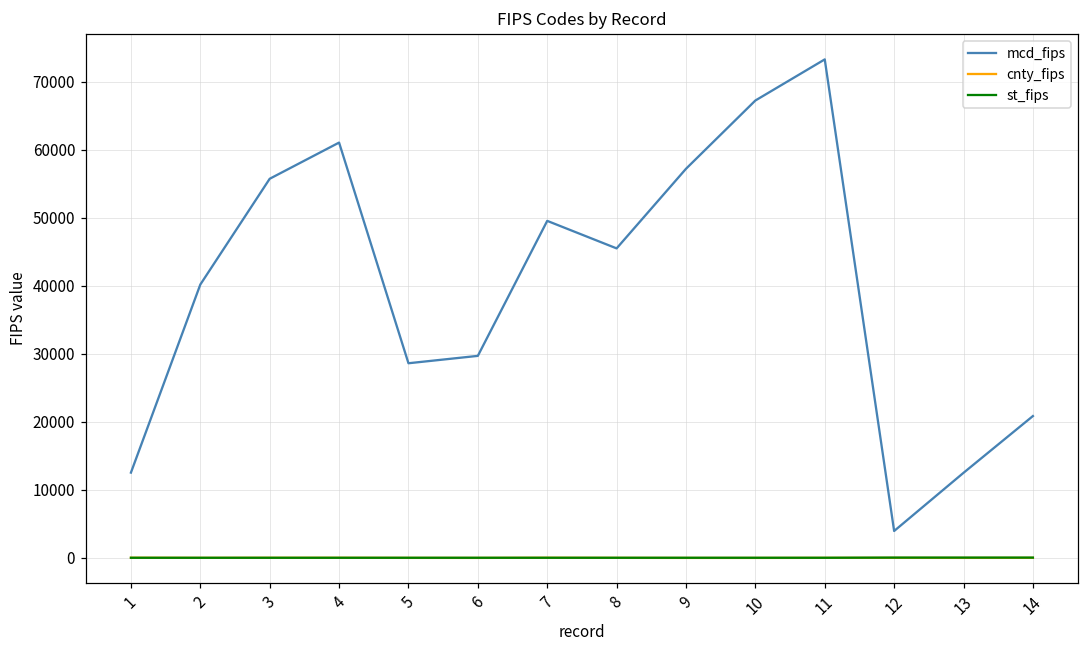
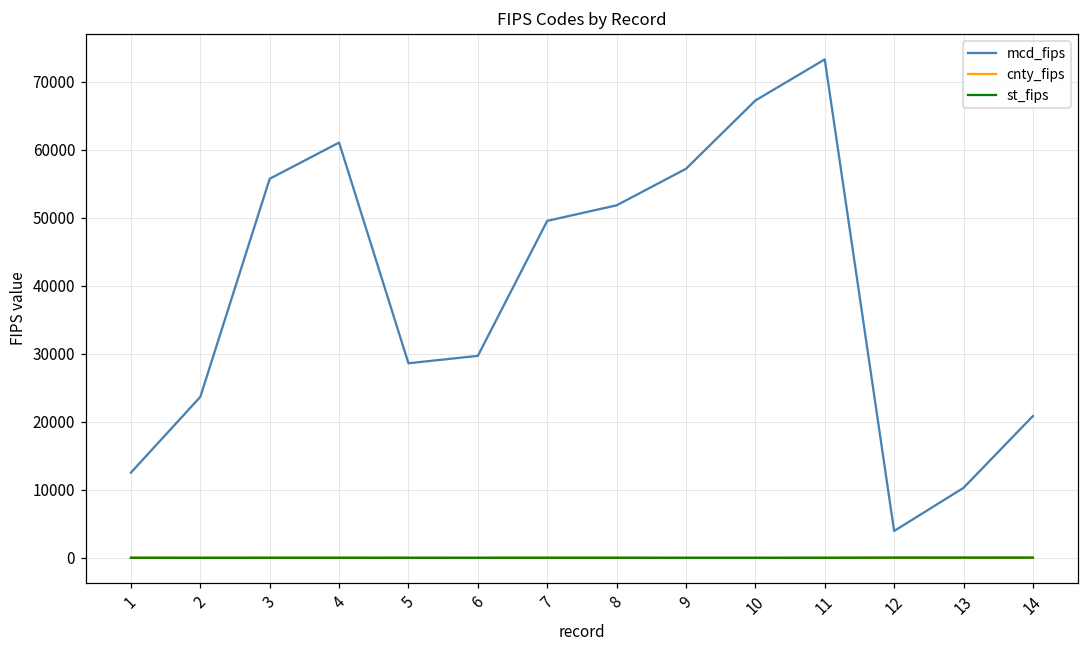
mcd_fips, 2: 40000 -> 24000
mcd_fips, 8: 45000 -> 52000
mcd_fips, 13: 13000 -> 10000
